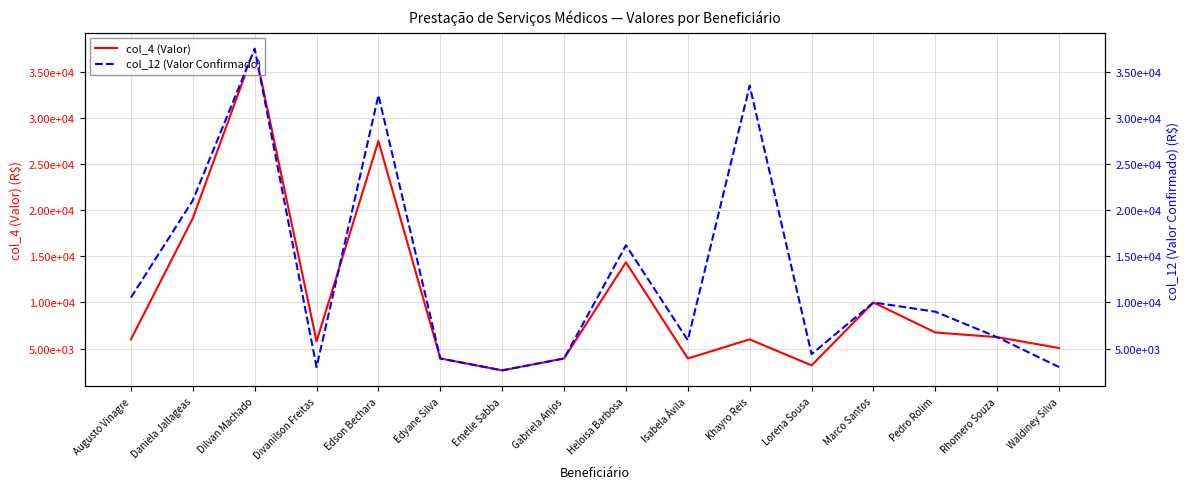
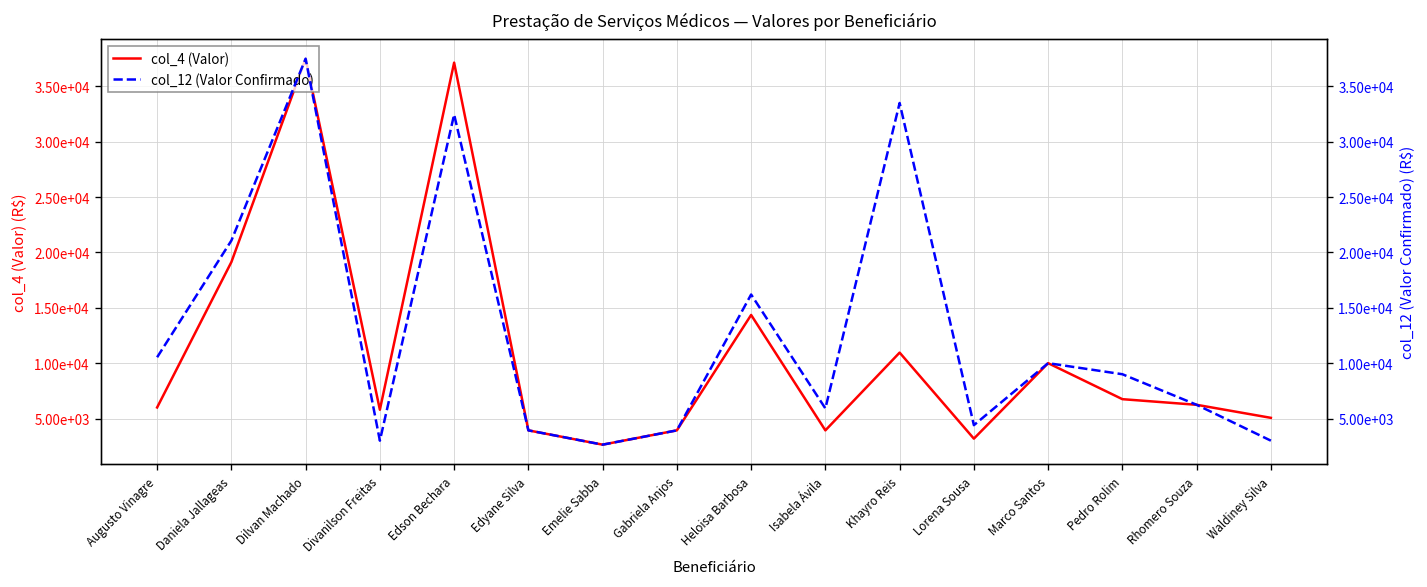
col_4 (Valor), Edson Bechara: 28000 -> 37000
col_4 (Valor), Khayro Reis: 6000 -> 11000
